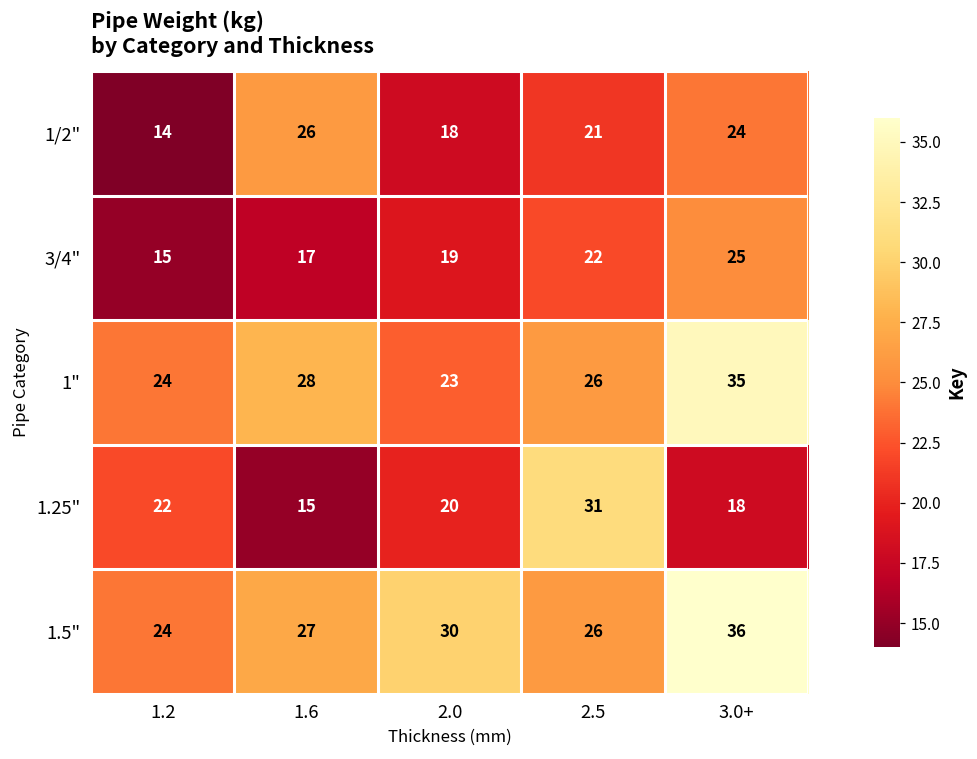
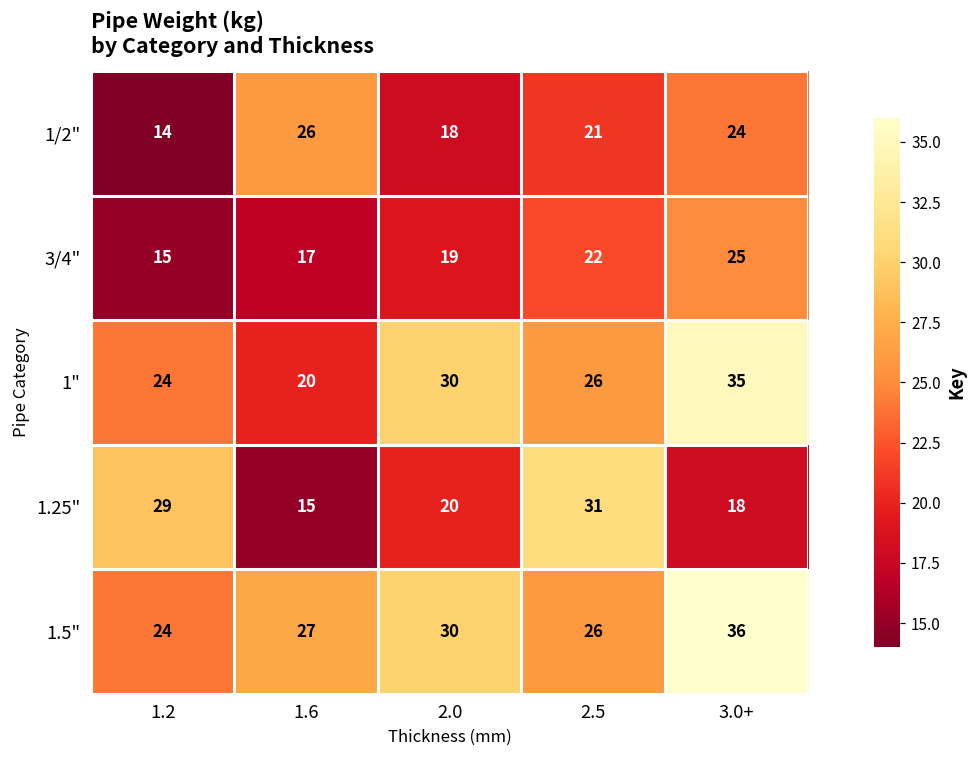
1", 1.6: 28 -> 20
1", 2.0: 23 -> 30
1.25", 1.2: 22 -> 29
